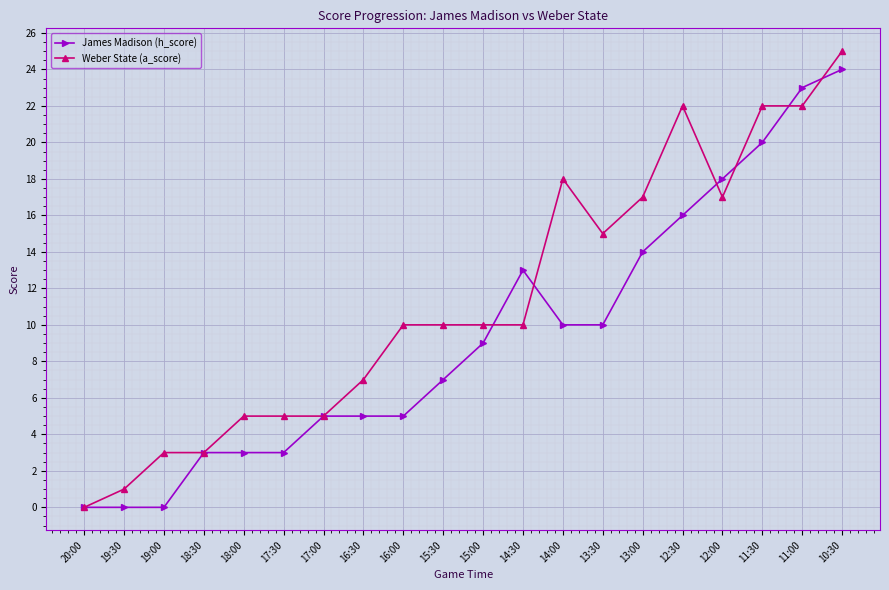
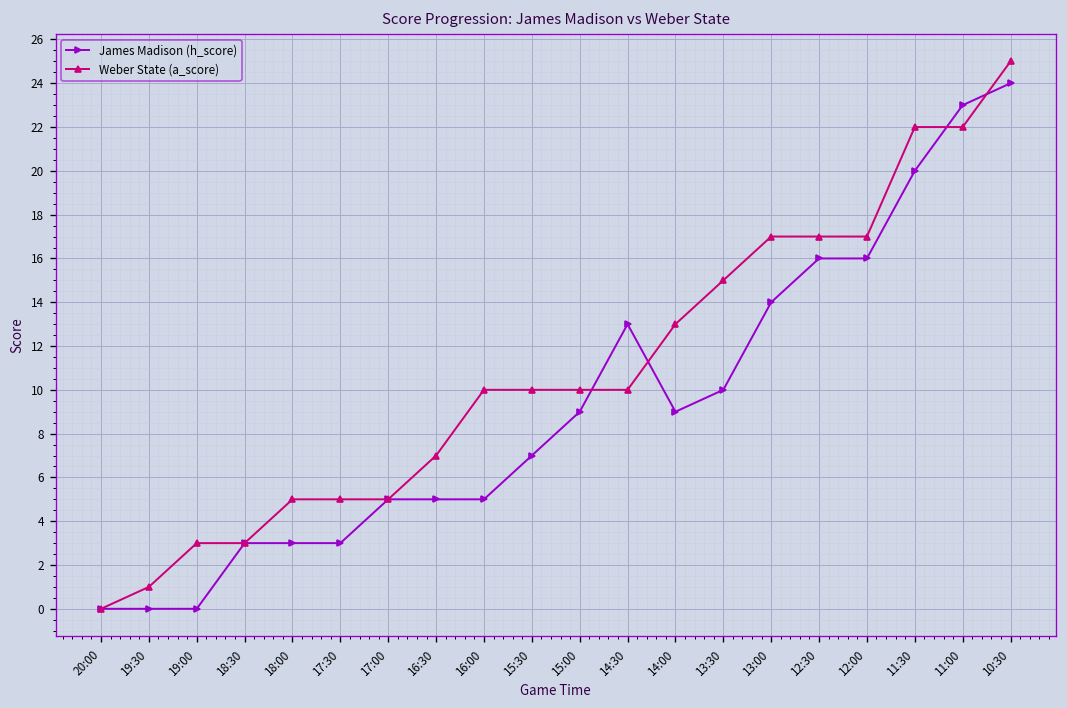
James Madison (h_score), 14:00: 10 -> 9
Weber State (a_score), 14:00: 18 -> 13
Weber State (a_score), 12:30: 22 -> 17
James Madison (h_score), 12:00: 18 -> 16
